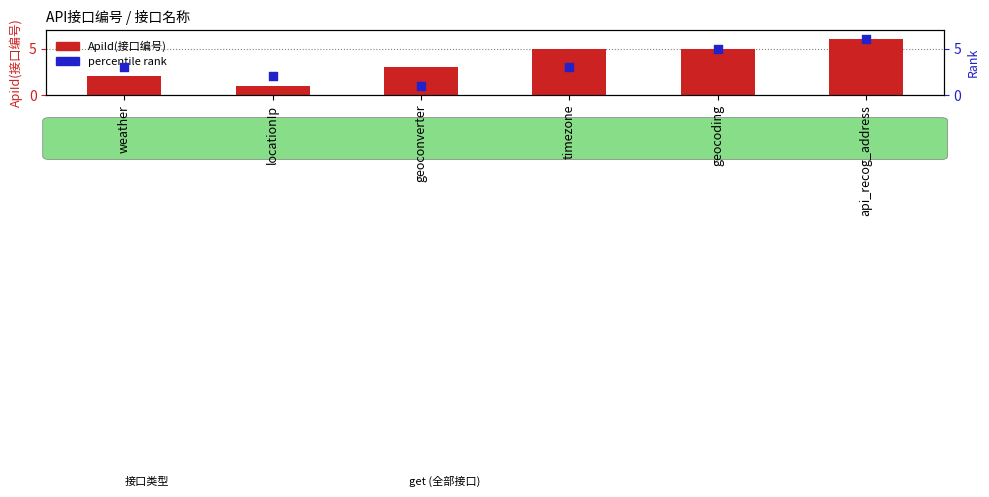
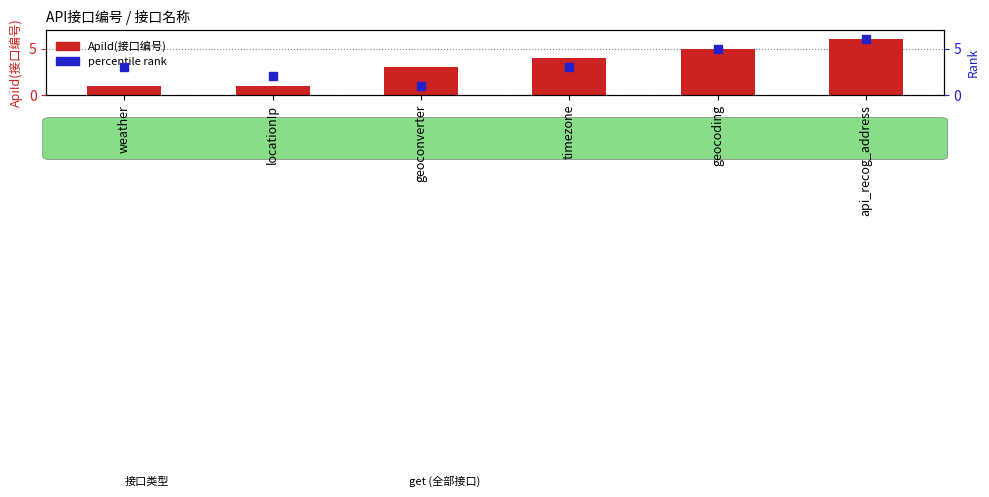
ApiId(接口编号), weather: 2 -> 1
ApiId(接口编号), timezone: 5 -> 4
